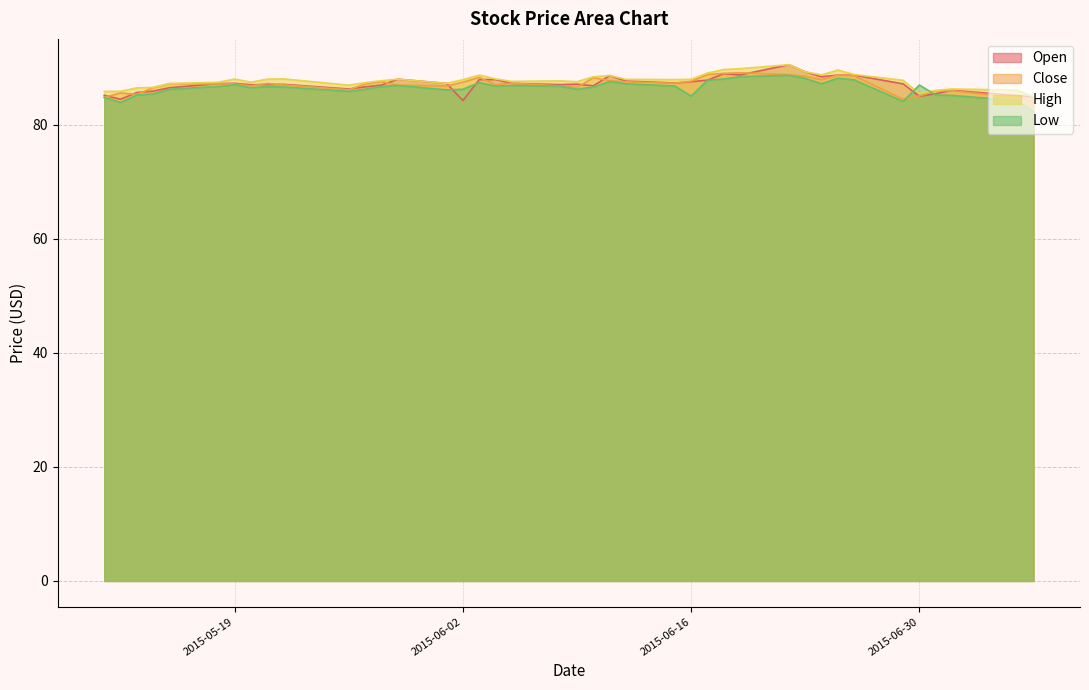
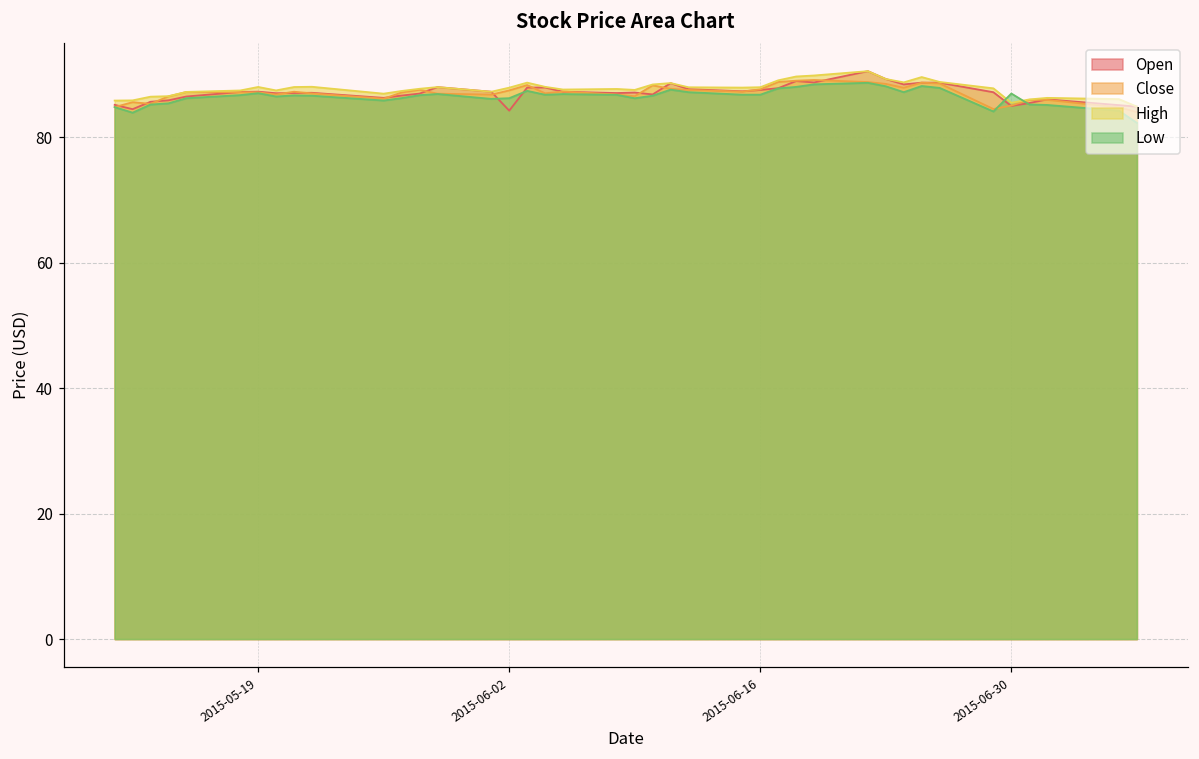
Low, 2015-06-16: 85 -> 87
